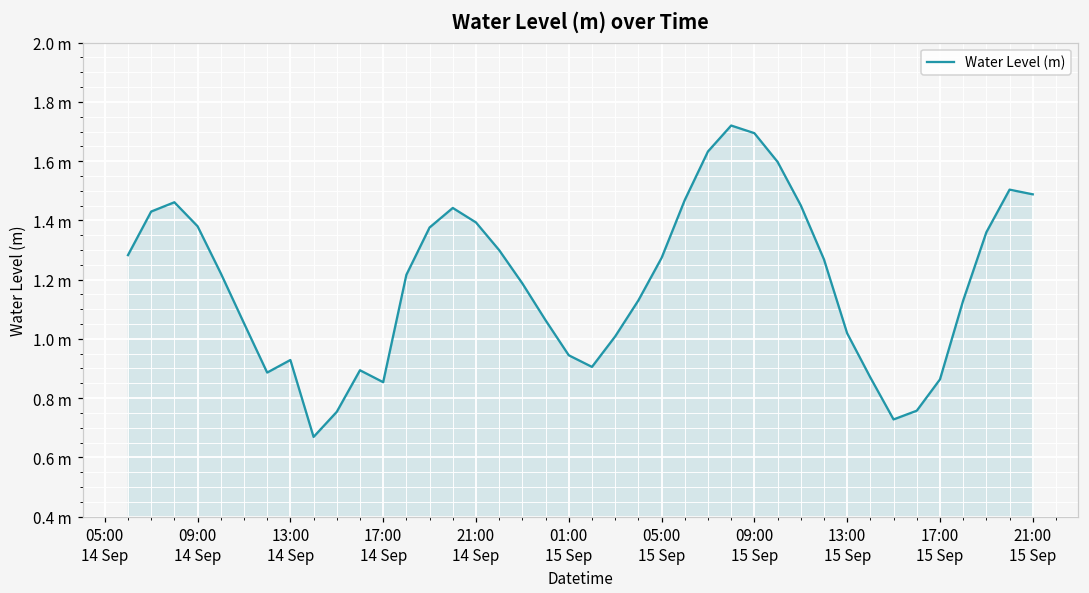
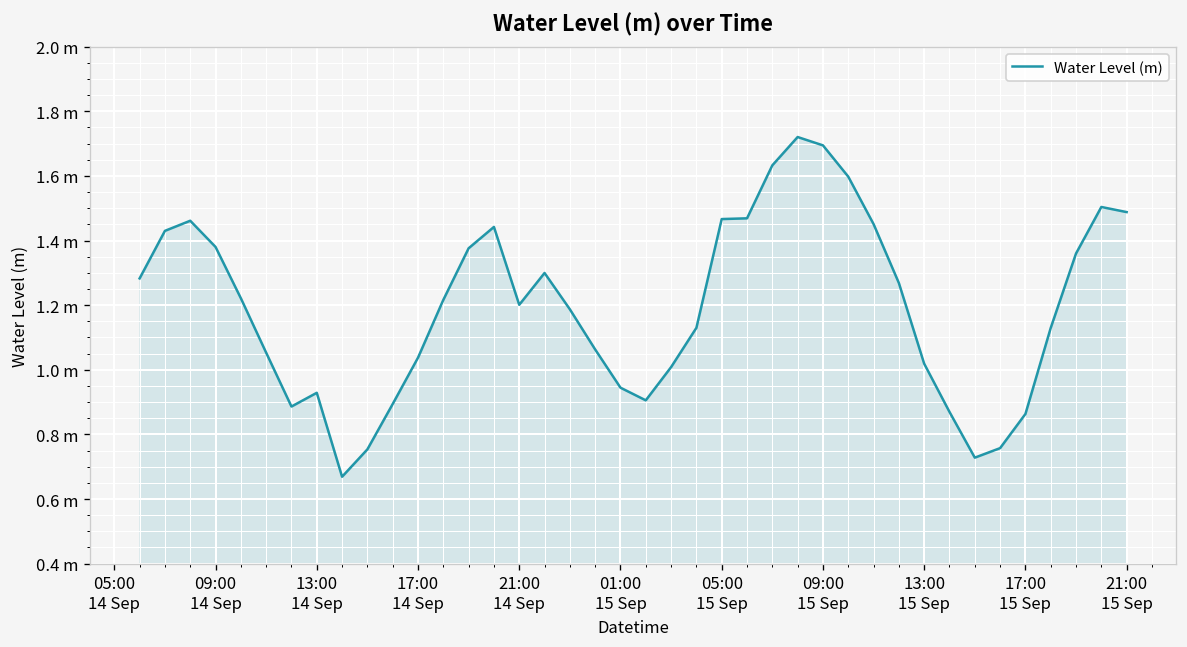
17:00 14 Sep: 0.85 m -> 1.04 m
21:00 14 Sep: 1.39 m -> 1.20 m
05:00 15 Sep: 1.27 m -> 1.47 m
